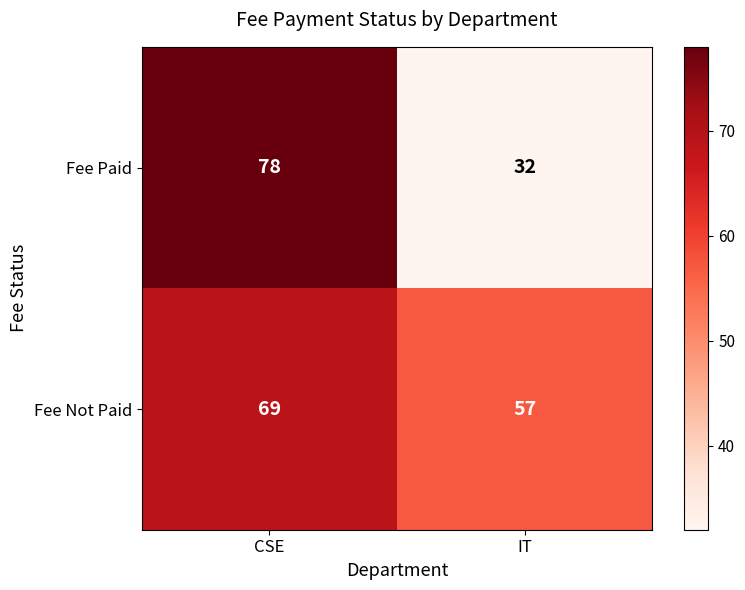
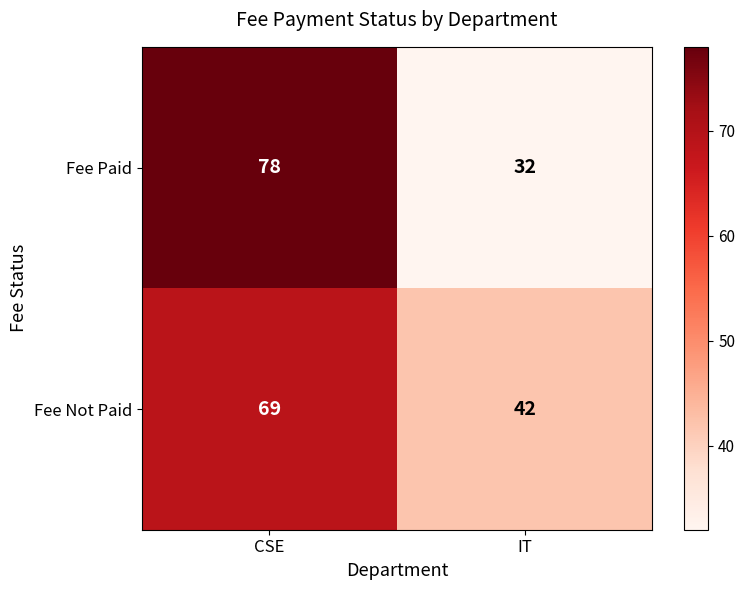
Fee Not Paid, IT: 57 -> 42
